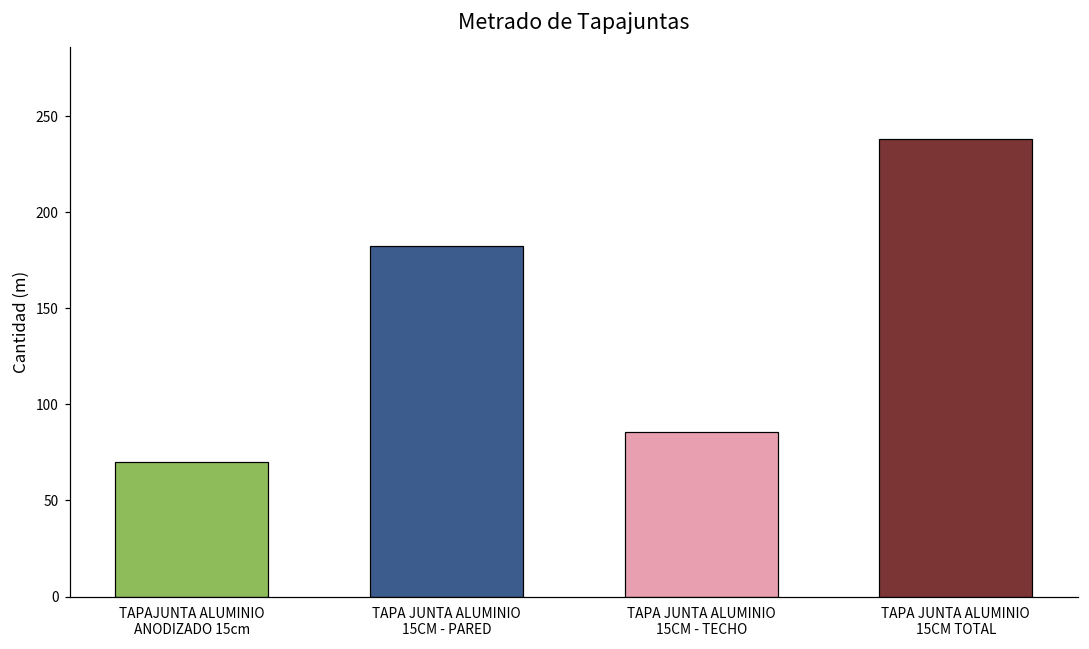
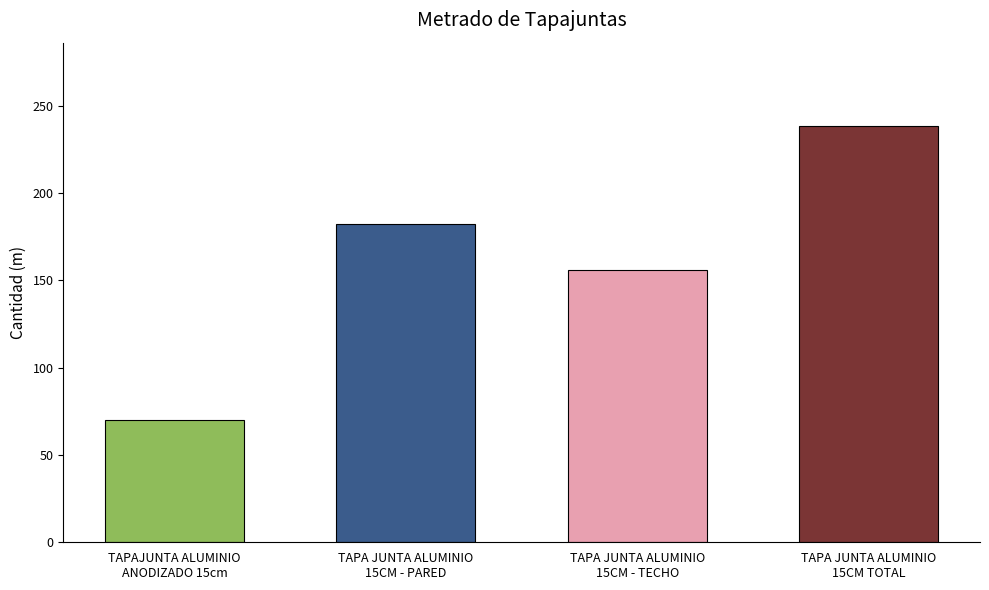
TAPA JUNTA ALUMINIO 15CM - TECHO: 86 -> 156
